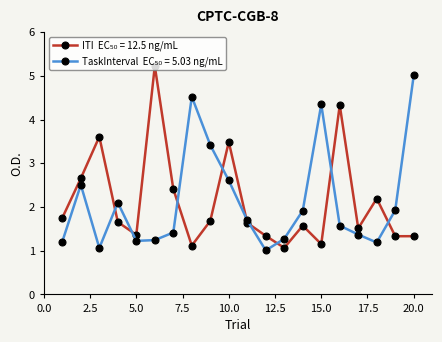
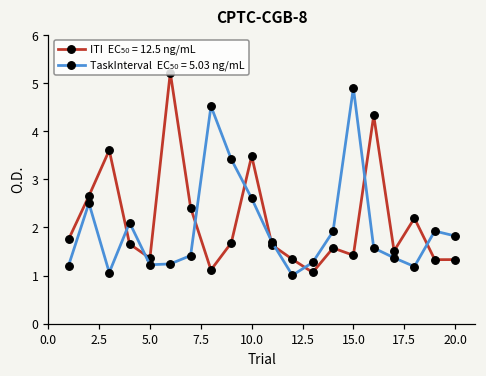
ITI EC₅₀ = 12.5 ng/mL, 15.0: 1.2 -> 1.4
TaskInterval EC₅₀ = 5.03 ng/mL, 15.0: 4.3 -> 4.9
TaskInterval EC₅₀ = 5.03 ng/mL, 20.0: 5.0 -> 1.8
